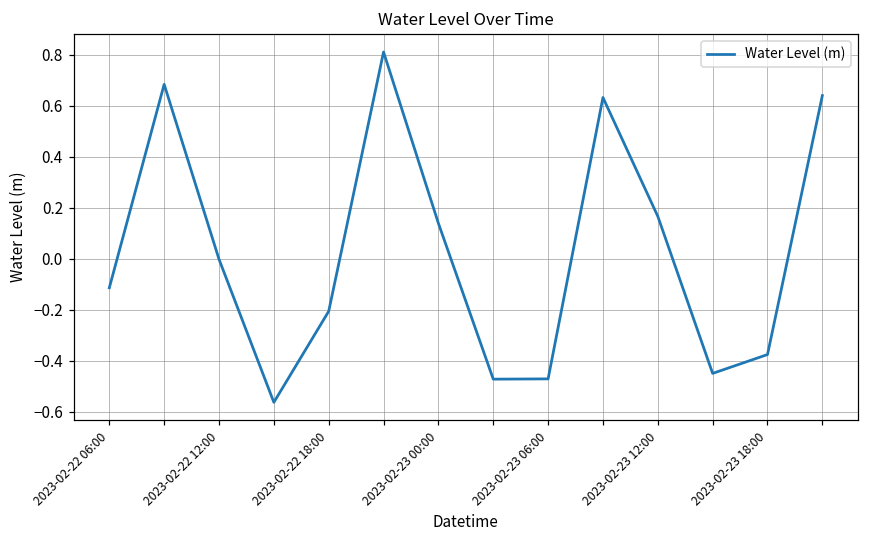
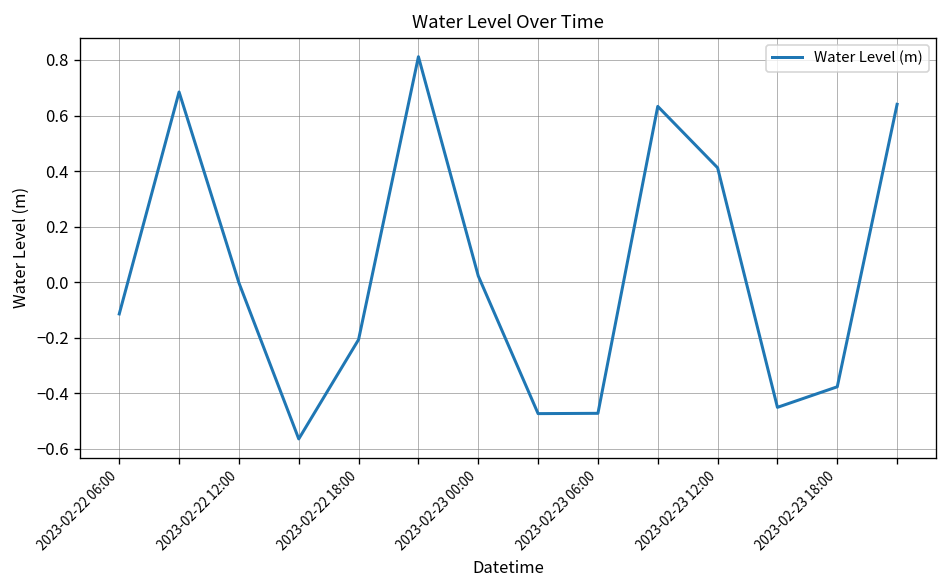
2023-02-23 00:00: 0.14 -> 0.02
2023-02-23 12:00: 0.17 -> 0.41
